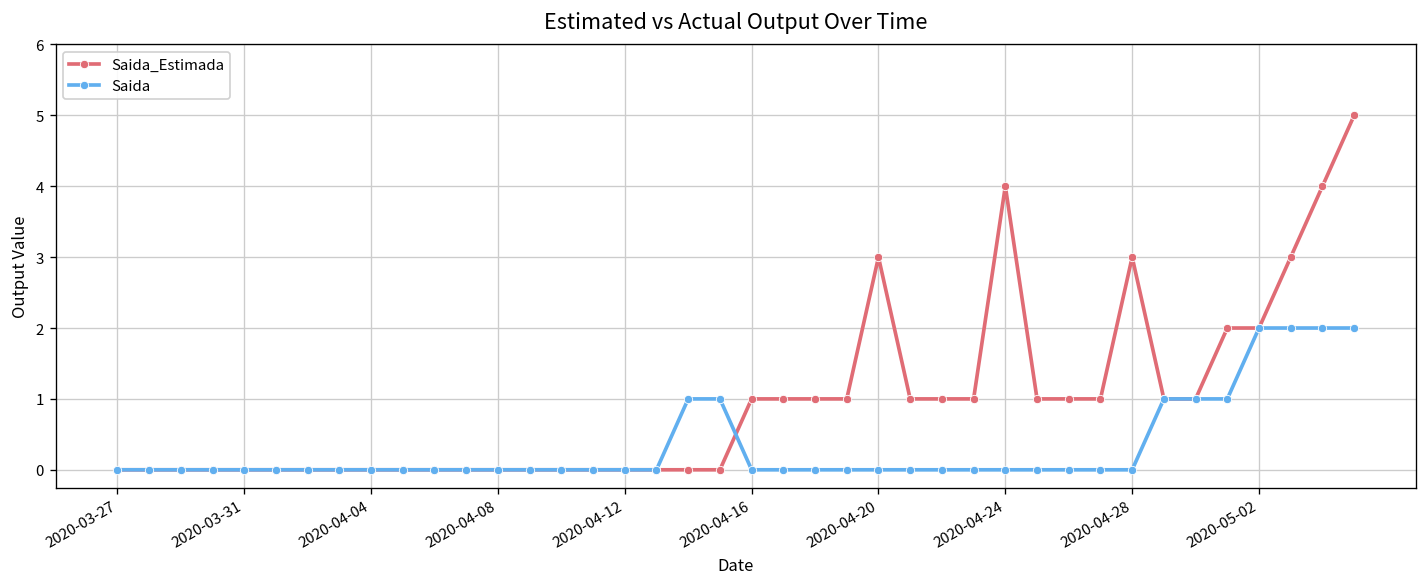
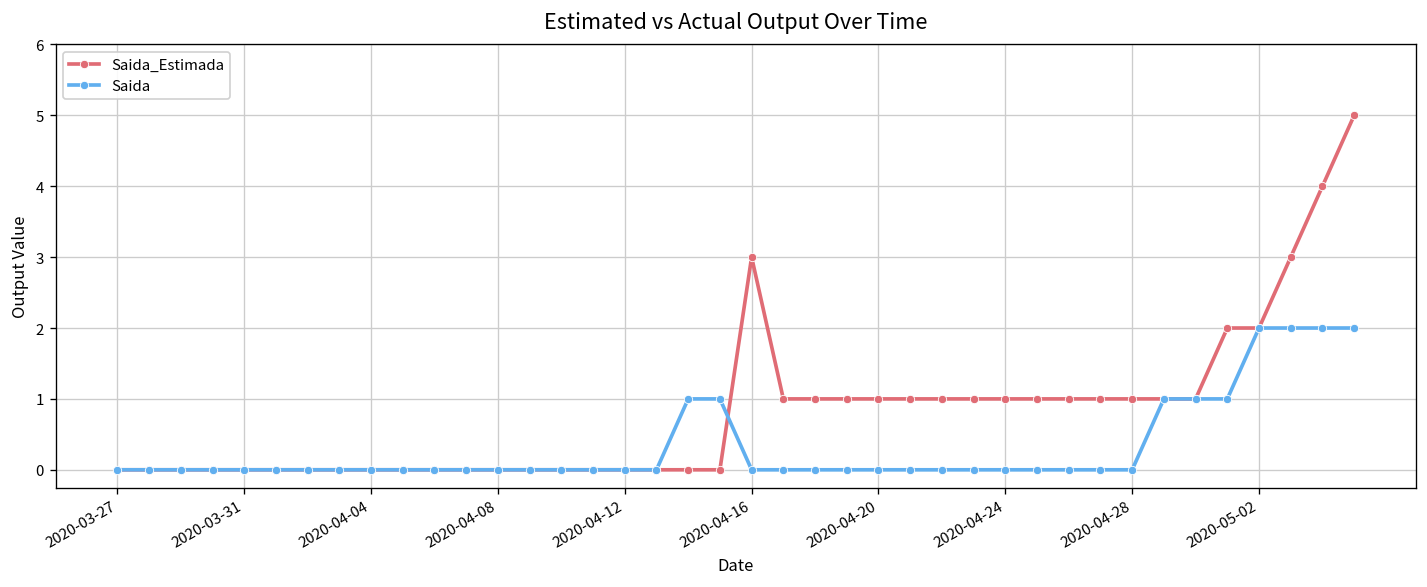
Saida_Estimada, 2020-04-16: 1 -> 3
Saida_Estimada, 2020-04-20: 3 -> 1
Saida_Estimada, 2020-04-24: 4 -> 1
Saida_Estimada, 2020-04-28: 3 -> 1
